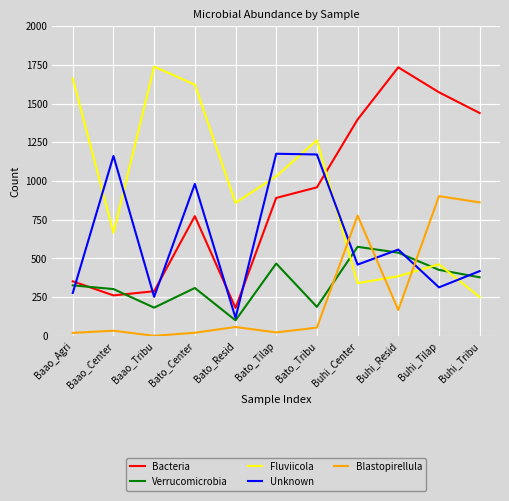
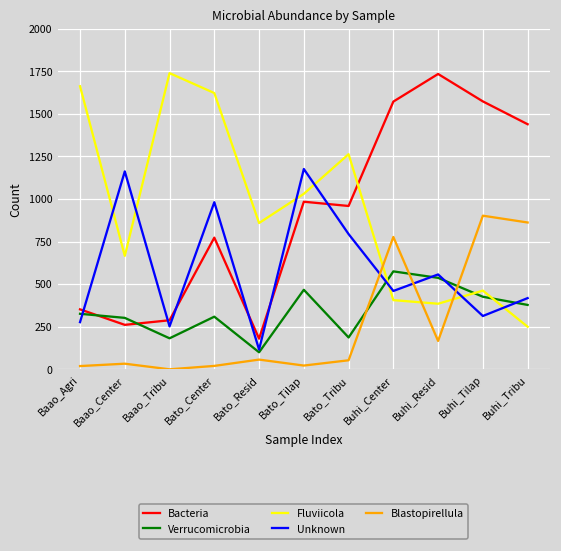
Bacteria, Bato_Tilap: 890 -> 980
Unknown, Bato_Tribu: 1170 -> 790
Bacteria, Buhi_Center: 1400 -> 1570
Fluviicola, Buhi_Center: 340 -> 410
